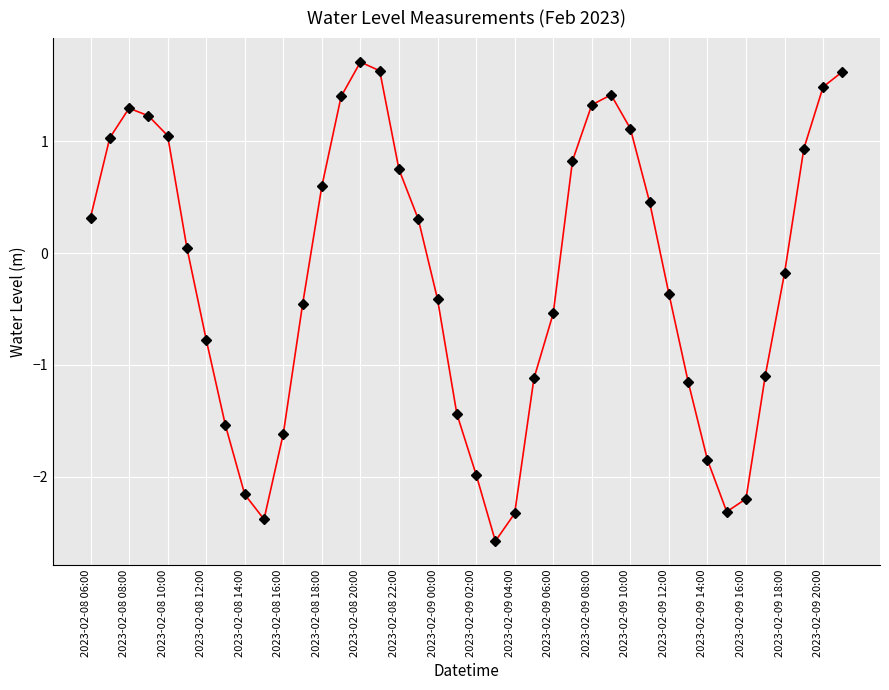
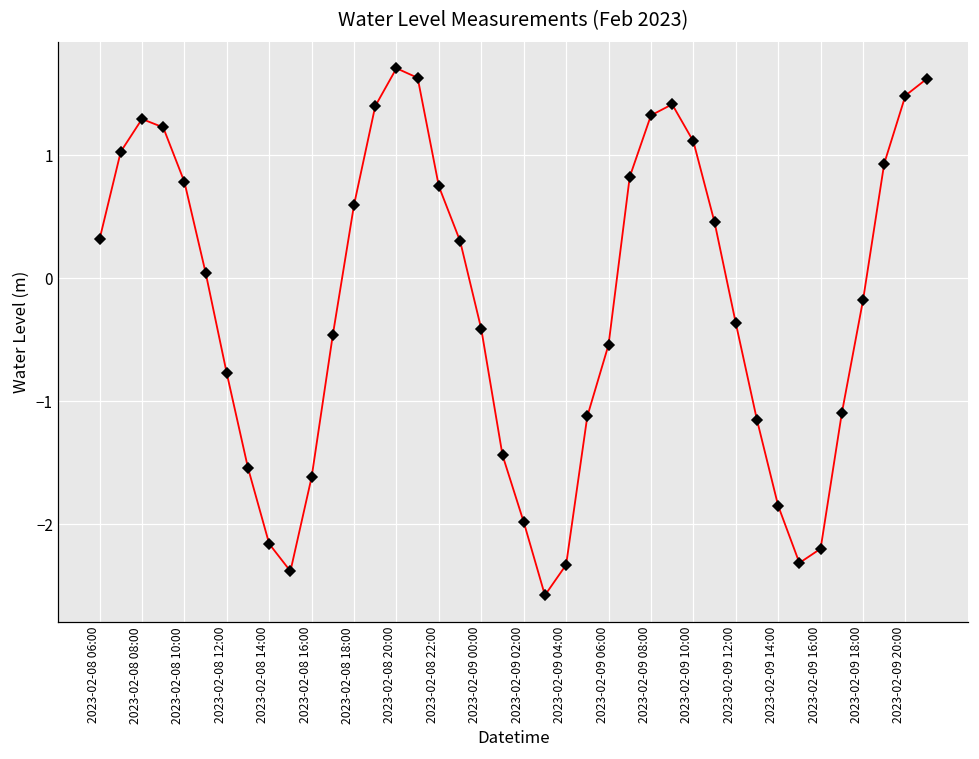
2023-02-08 10:00: 1.05 -> 0.78
